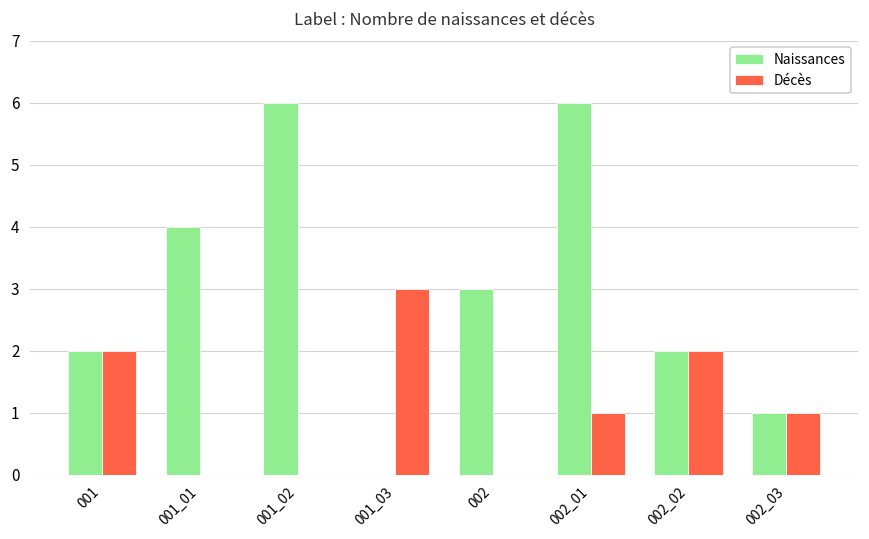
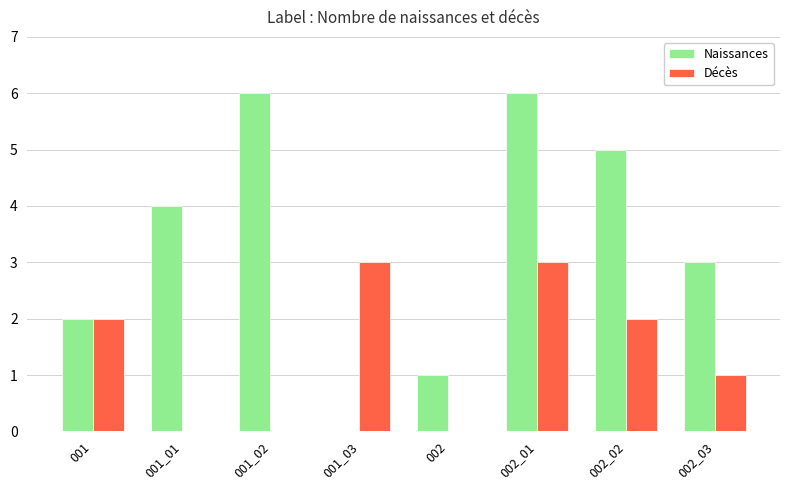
Naissances, 002: 3 -> 1
Décès, 002_01: 1 -> 3
Naissances, 002_02: 2 -> 5
Naissances, 002_03: 1 -> 3
